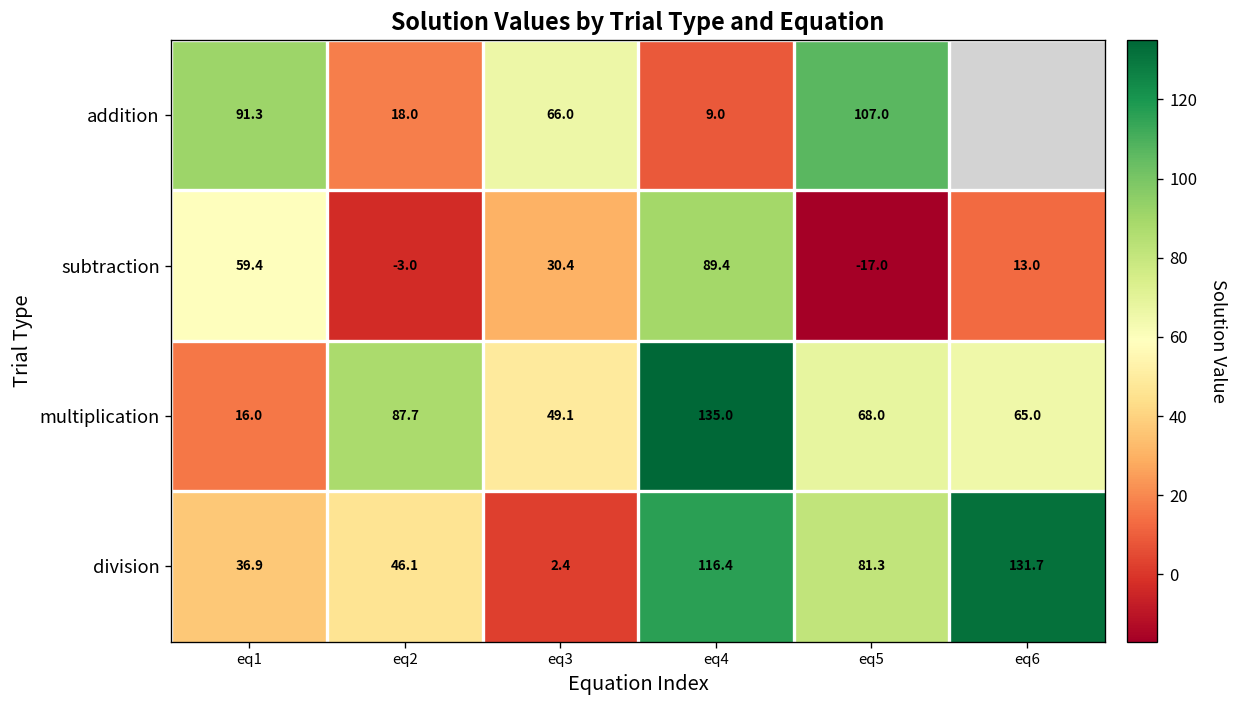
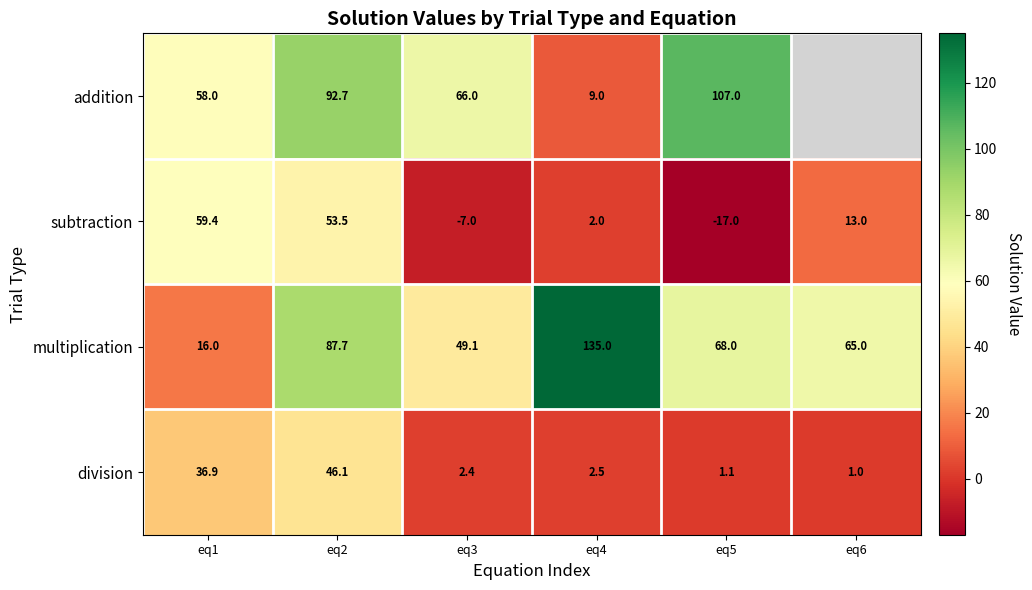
addition, eq1: 91.3 -> 58.0
addition, eq2: 18.0 -> 92.7
subtraction, eq2: -3.0 -> 53.5
subtraction, eq3: 30.4 -> -7.0
subtraction, eq4: 89.4 -> 2.0
division, eq4: 116.4 -> 2.5
division, eq5: 81.3 -> 1.1
division, eq6: 131.7 -> 1.0
